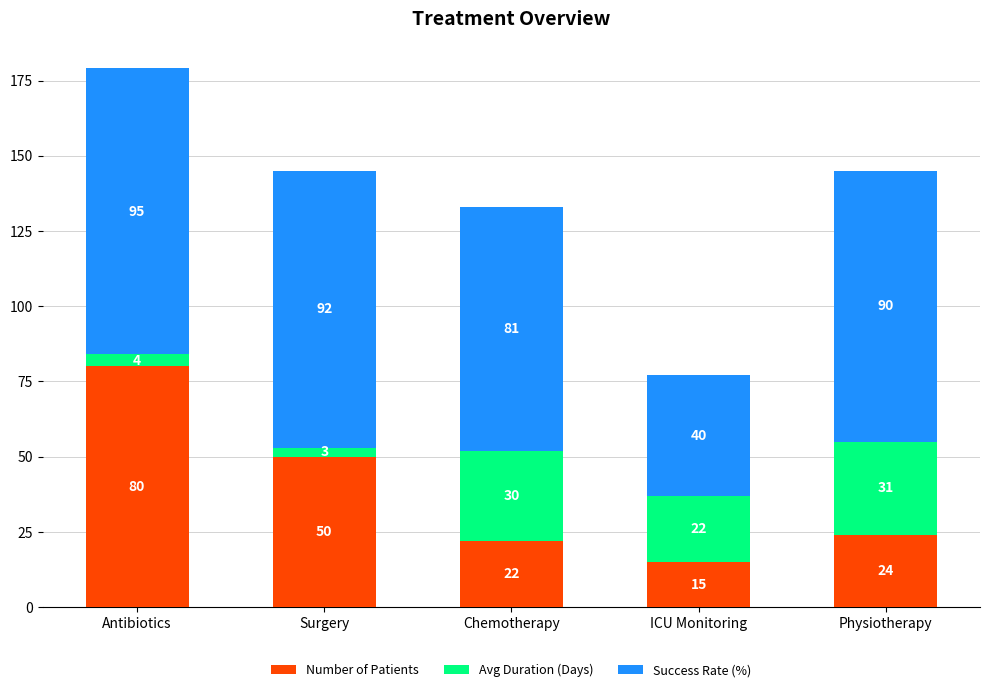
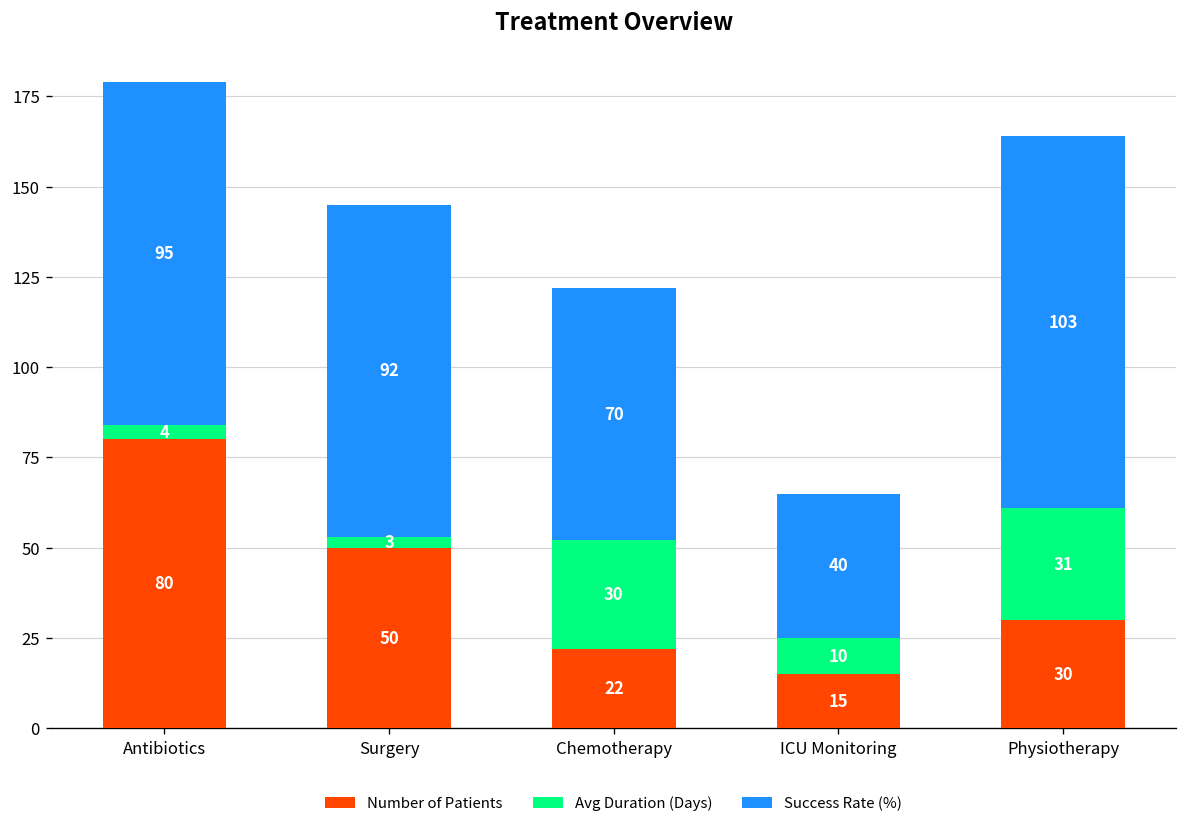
Success Rate (%), Chemotherapy: 81 -> 70
Avg Duration (Days), ICU Monitoring: 22 -> 10
Number of Patients, Physiotherapy: 24 -> 30
Success Rate (%), Physiotherapy: 90 -> 103
